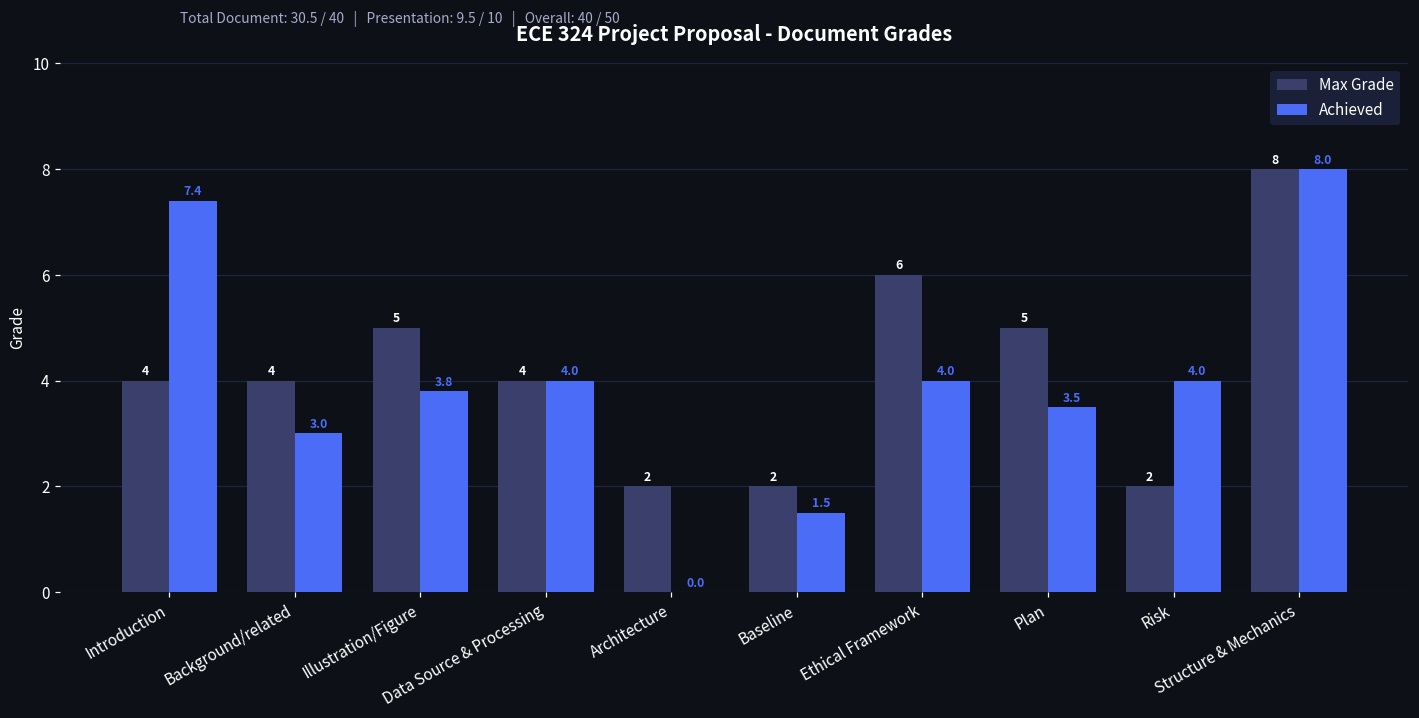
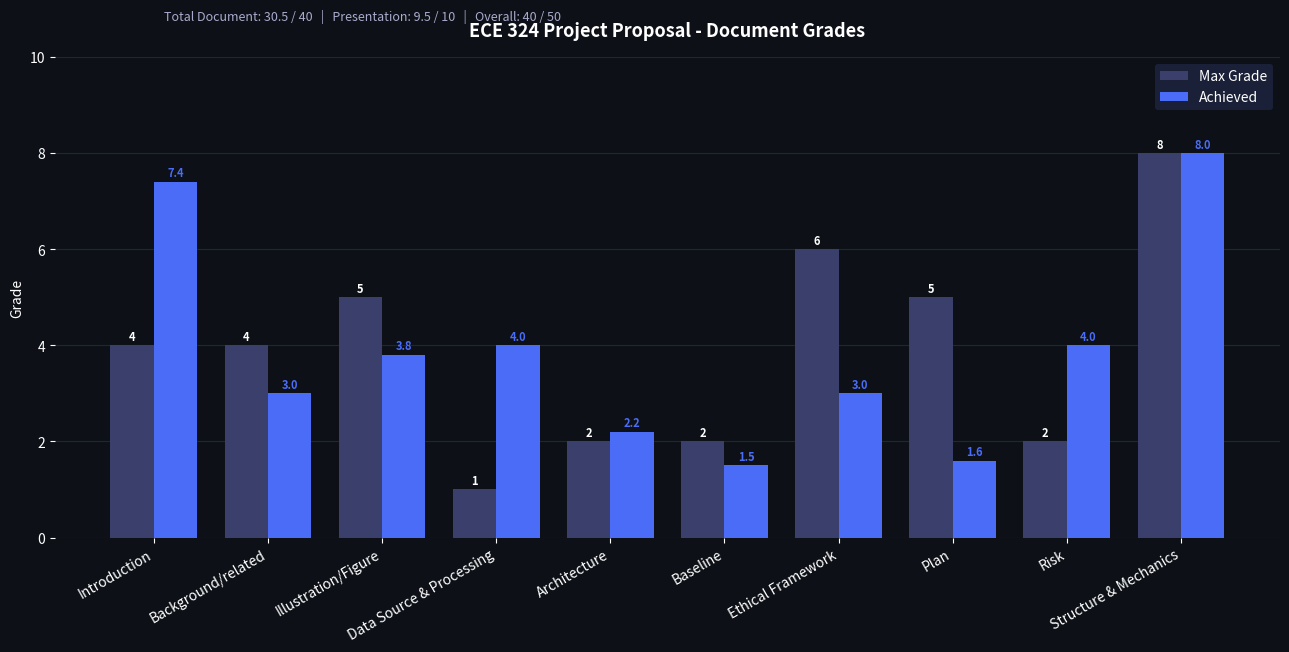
Max Grade, Data Source & Processing: 4 -> 1
Achieved, Architecture: 0.0 -> 2.2
Achieved, Ethical Framework: 4.0 -> 3.0
Achieved, Plan: 3.5 -> 1.6
